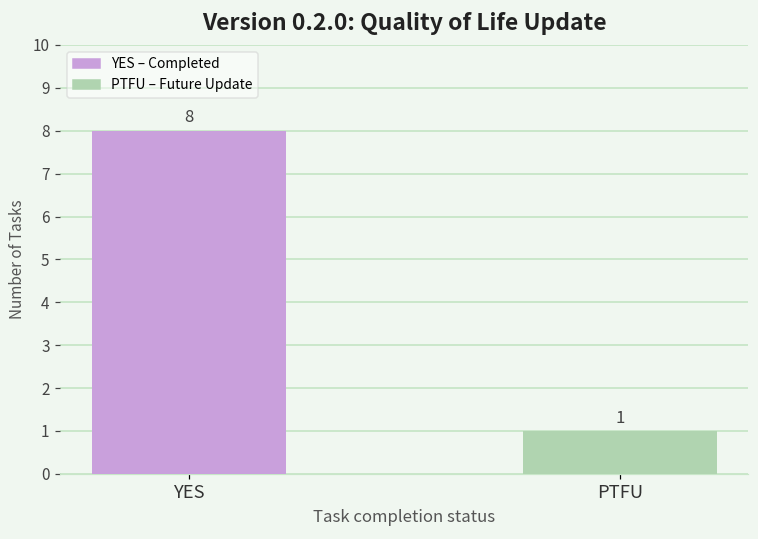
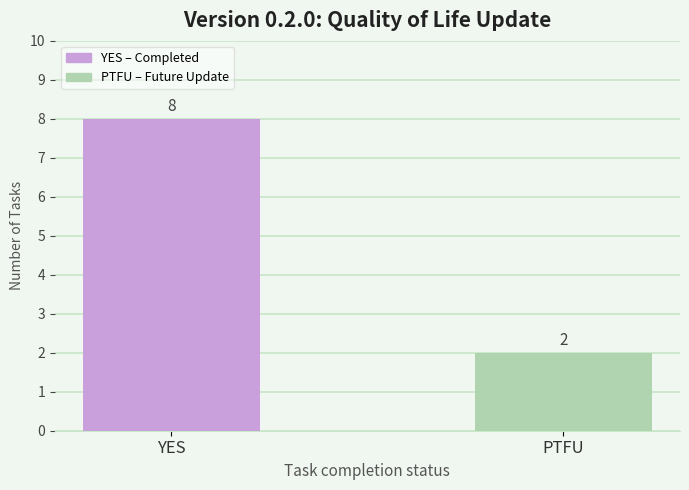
PTFU: 1 -> 2
